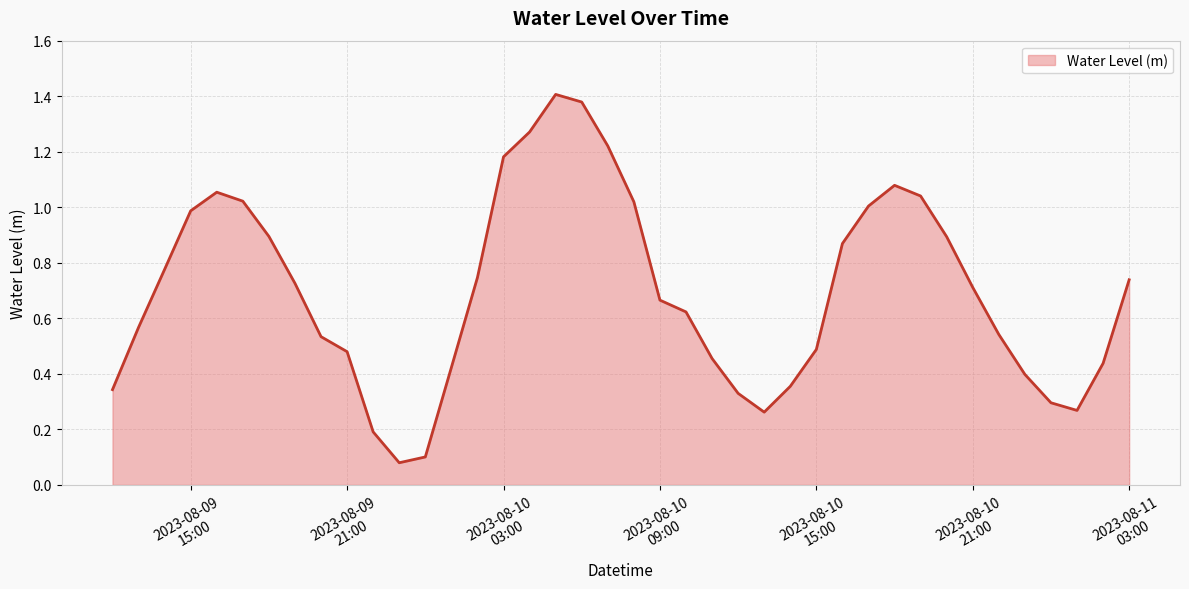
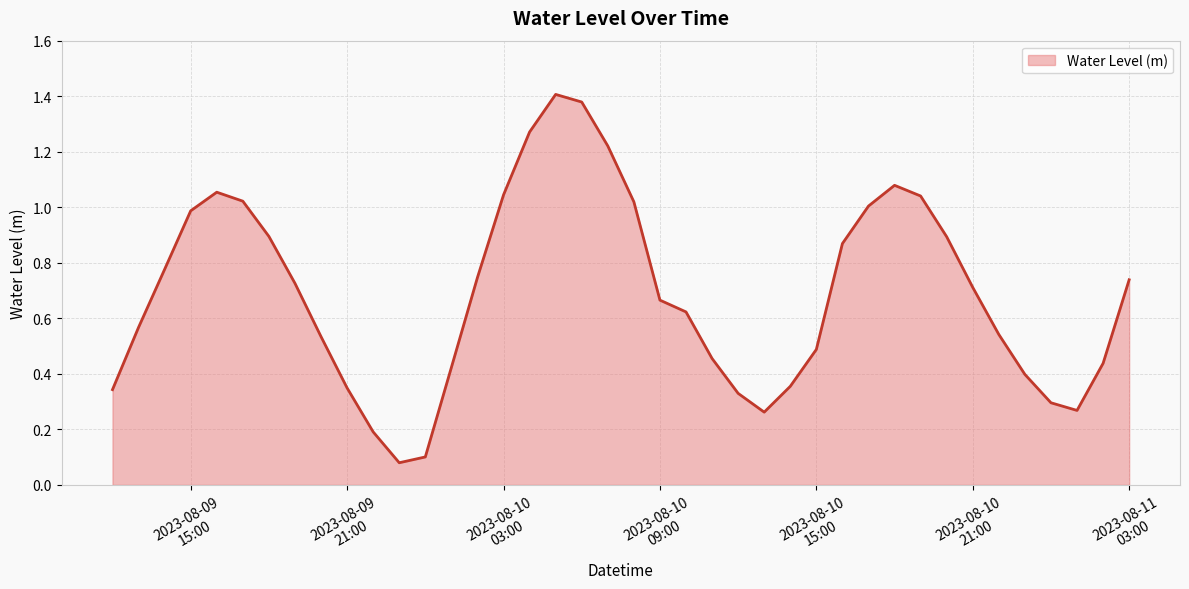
2023-08-09 21:00: 0.48 -> 0.35
2023-08-10 03:00: 1.18 -> 1.04
